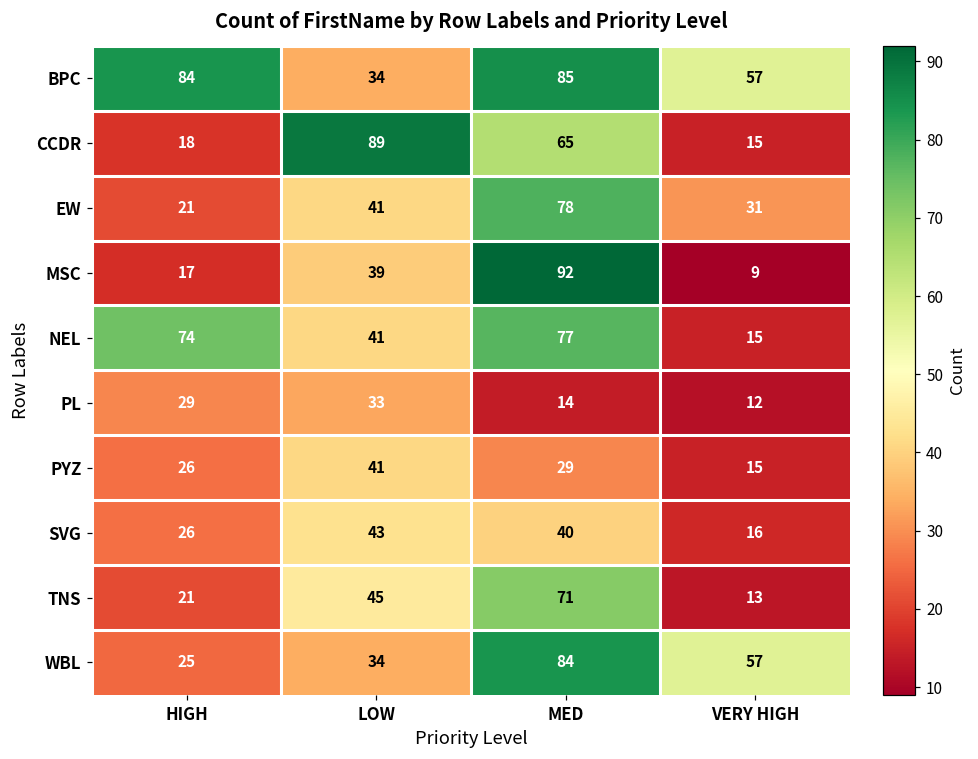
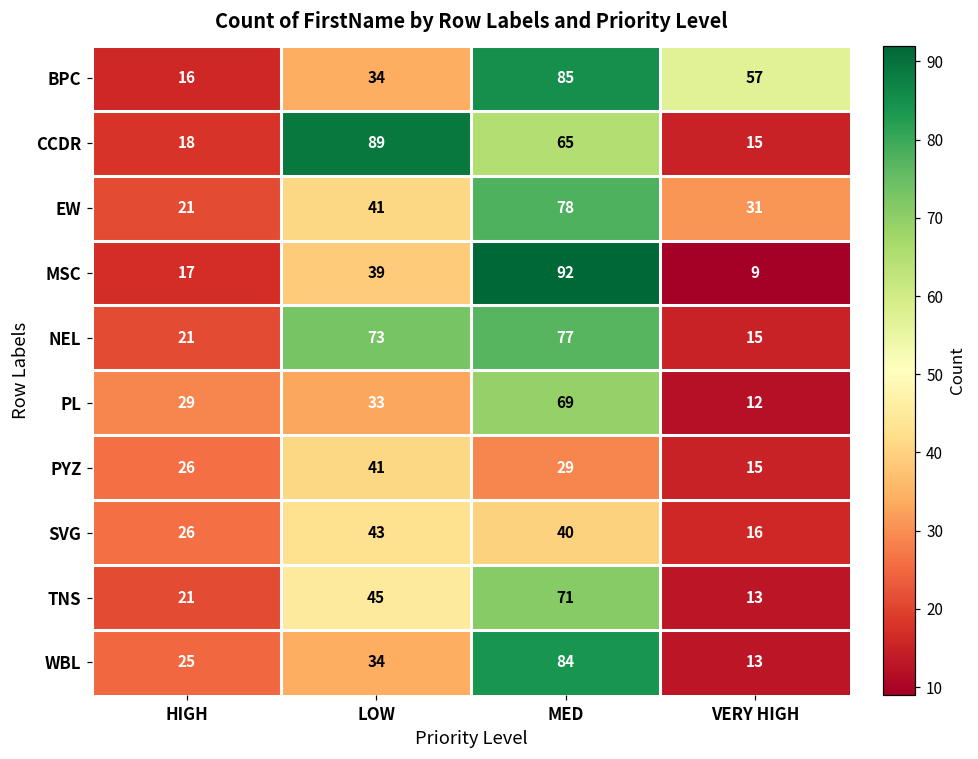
BPC, HIGH: 84 -> 16
NEL, HIGH: 74 -> 21
NEL, LOW: 41 -> 73
PL, MED: 14 -> 69
WBL, VERY HIGH: 57 -> 13
